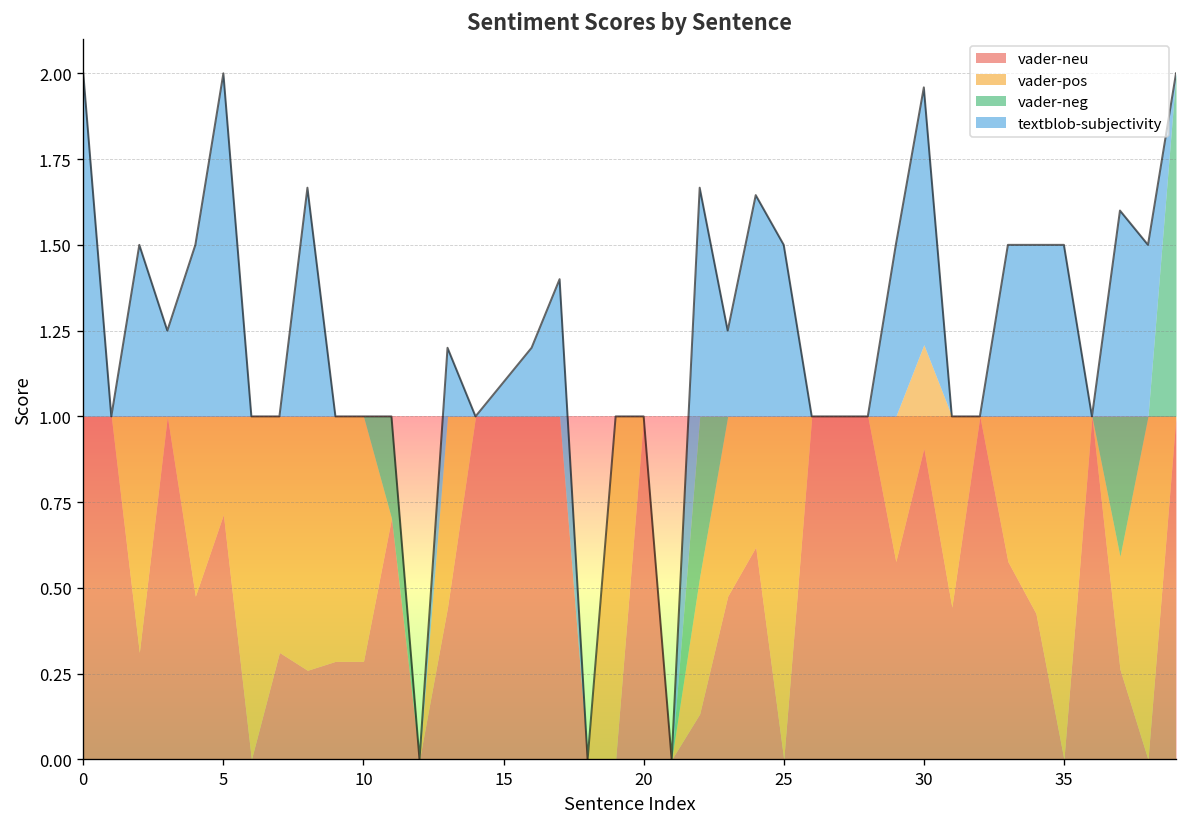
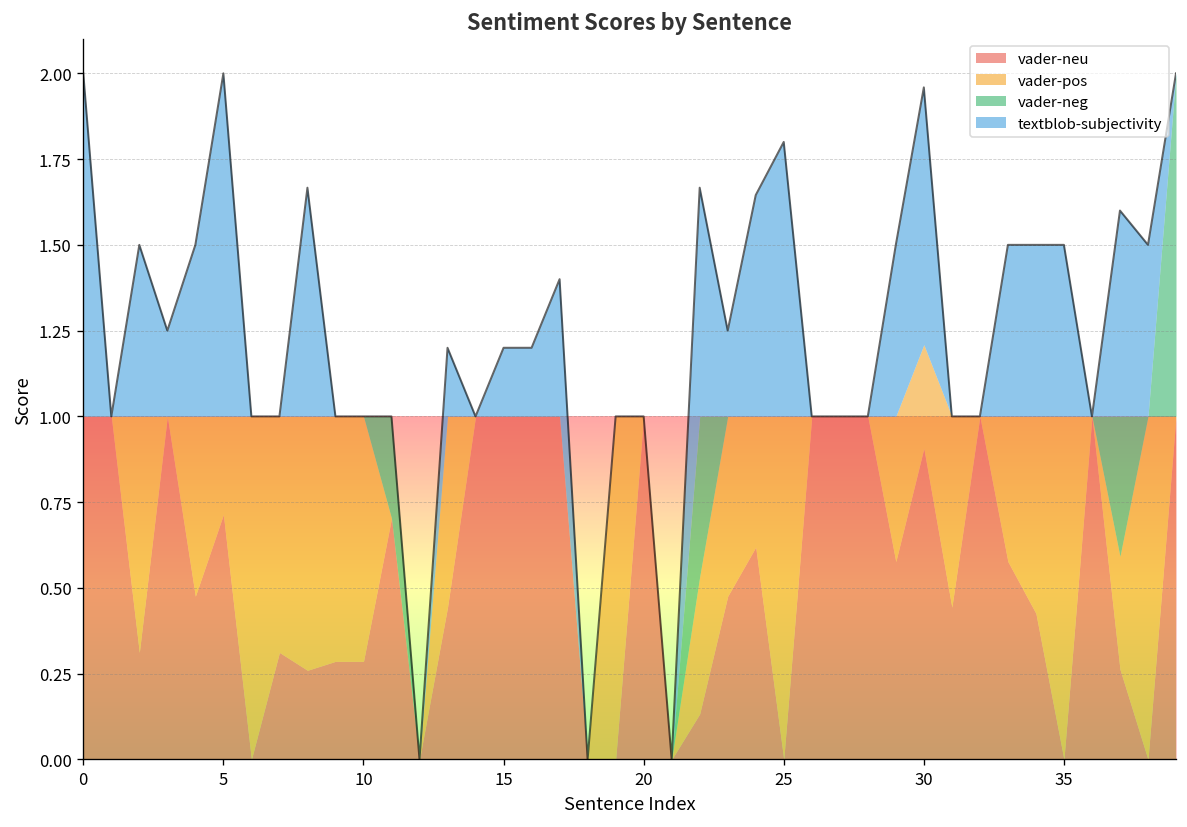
textblob-subjectivity, 15: 0.1 -> 0.2
textblob-subjectivity, 25: 0.5 -> 0.8
